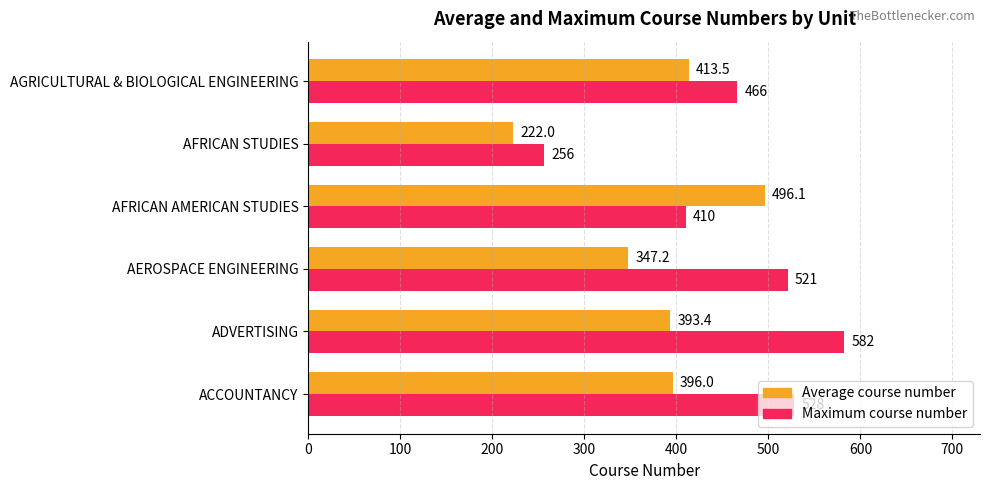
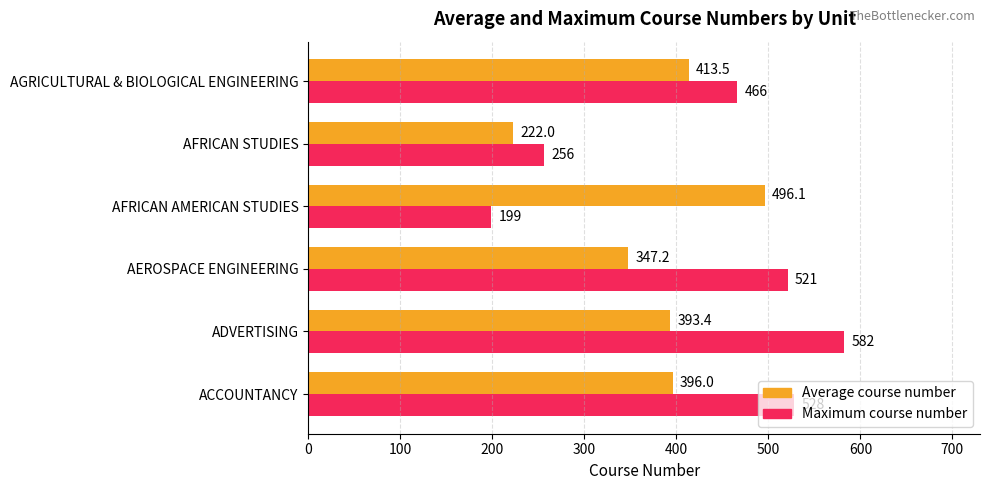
Maximum course number, AFRICAN AMERICAN STUDIES: 410 -> 199
